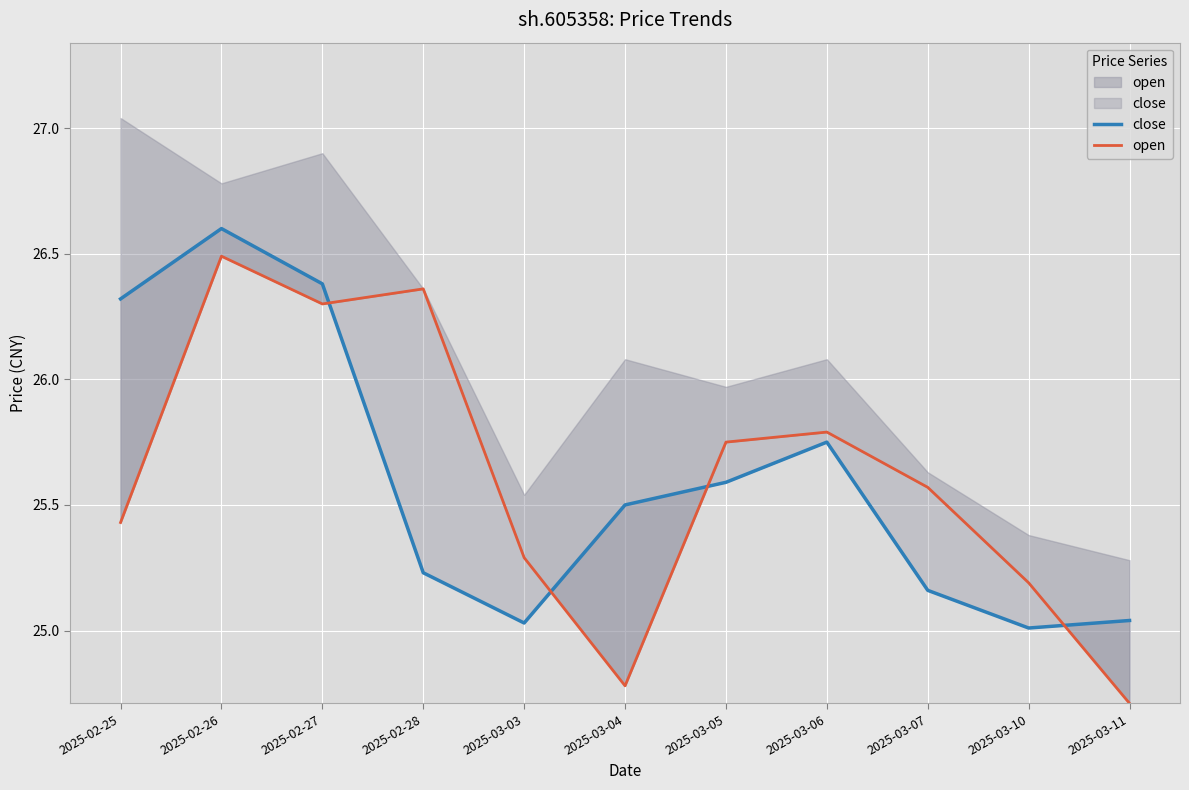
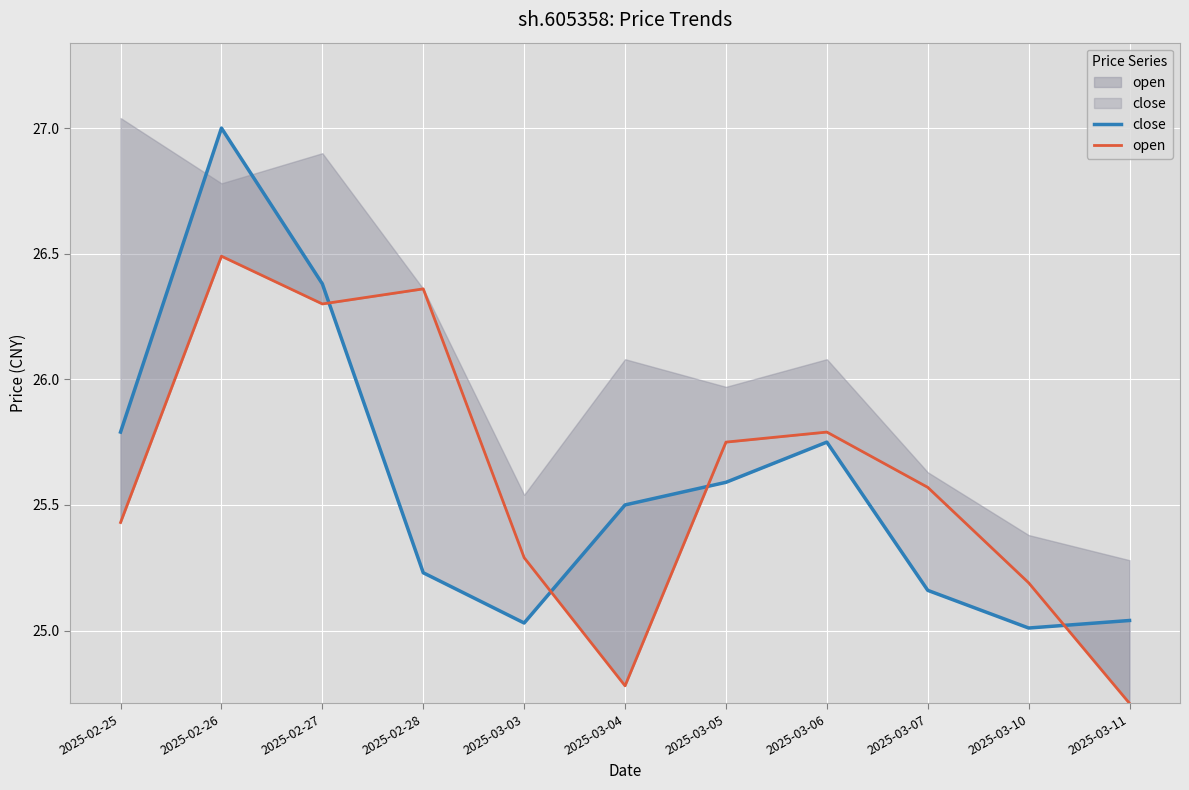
close, 2025-02-25: 26.32 -> 25.79
close, 2025-02-26: 26.6 -> 27.0
